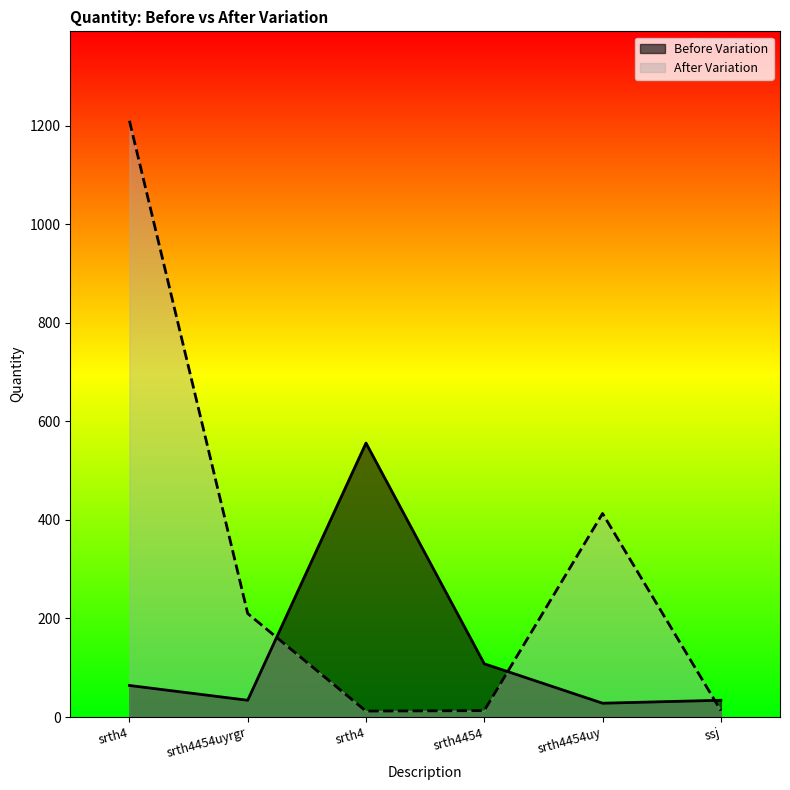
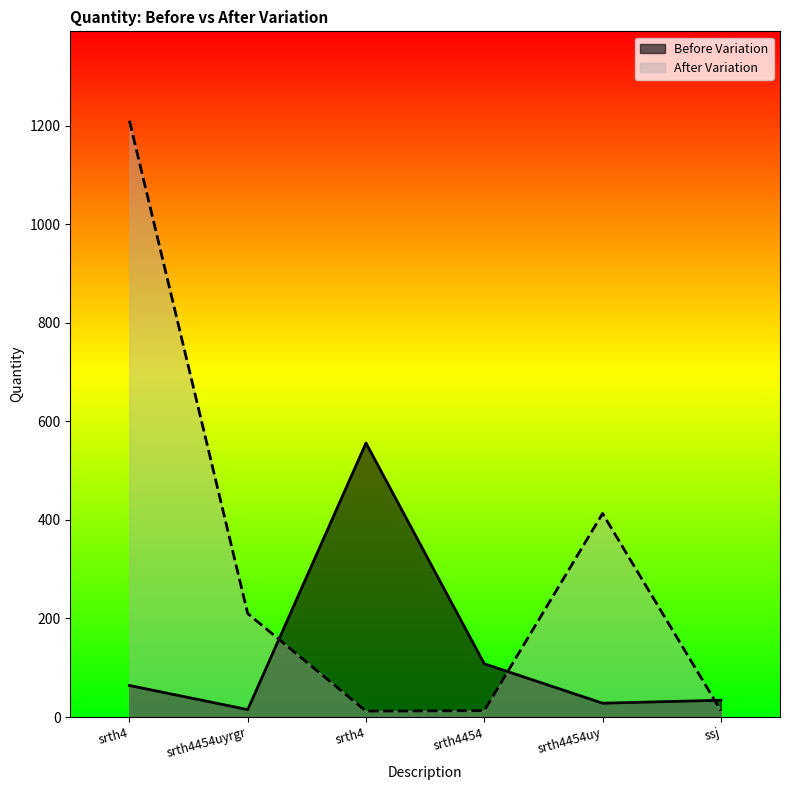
Before Variation, srth4454uyrgr: 30 -> 20
